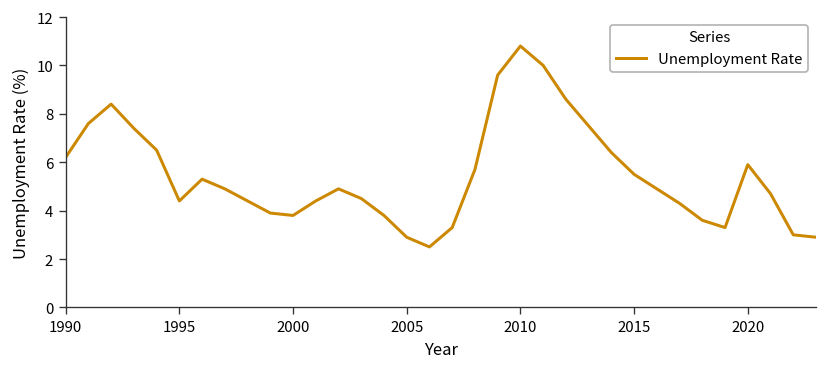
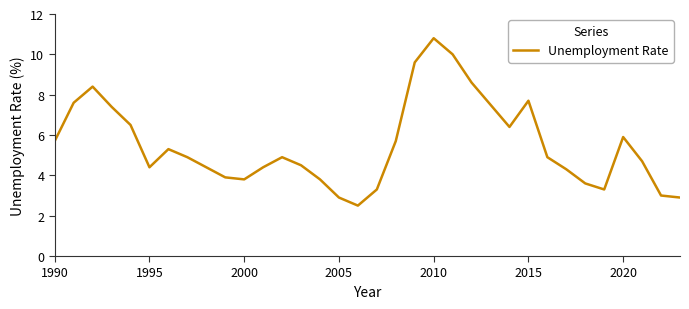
1990: 6.2 -> 5.7
2015: 5.5 -> 7.7
